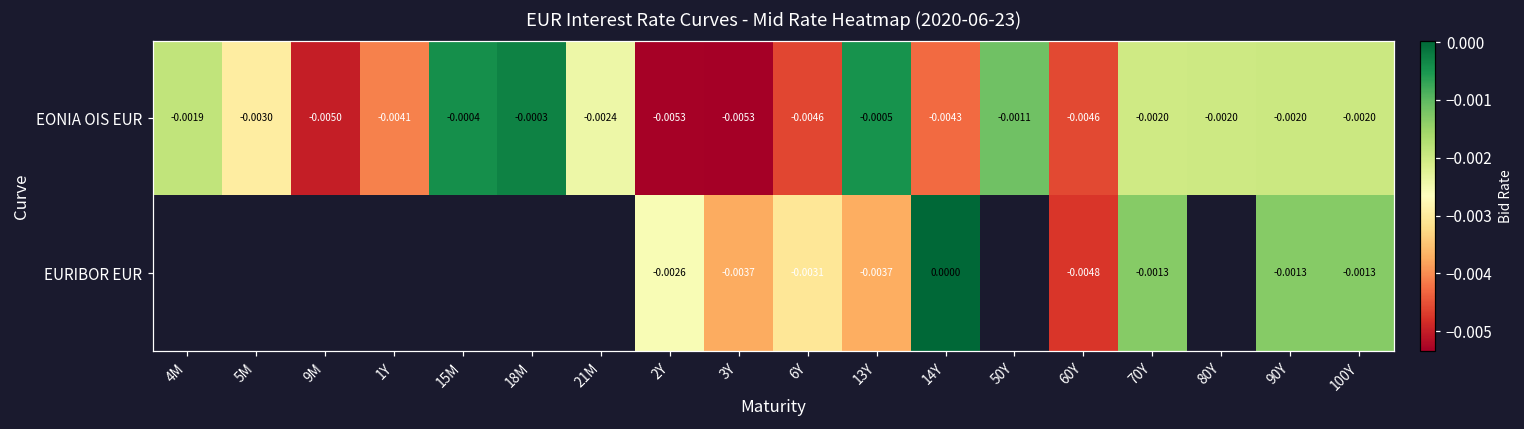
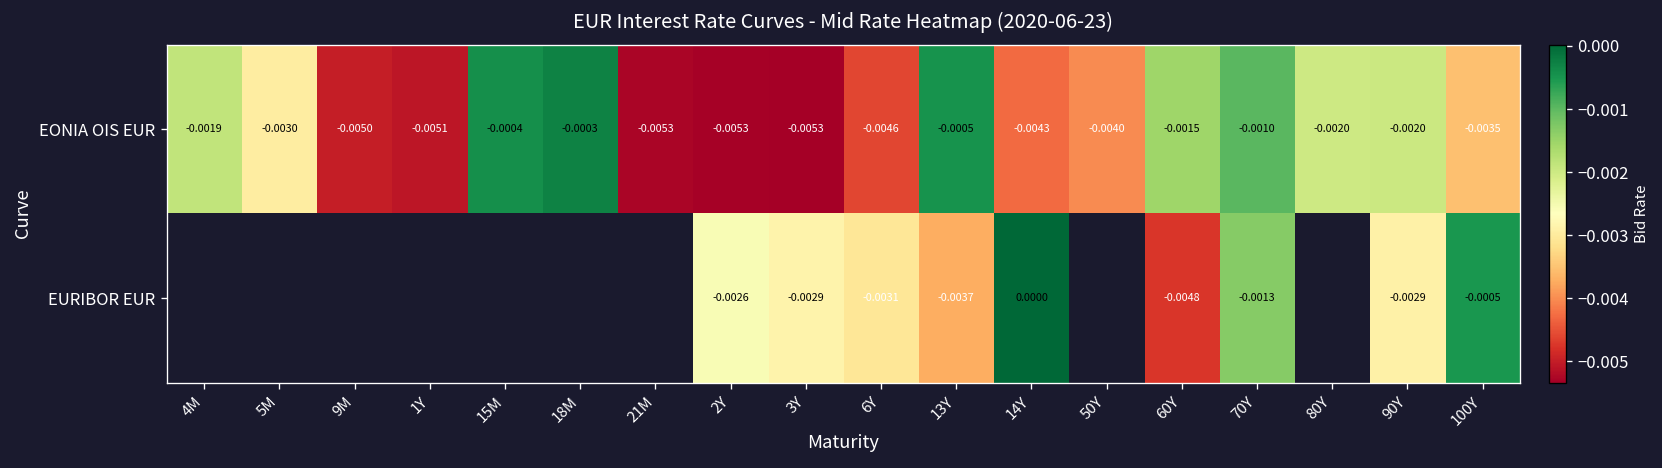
EONIA OIS EUR, 1Y: -0.0041 -> -0.0051
EONIA OIS EUR, 21M: -0.0024 -> -0.0053
EONIA OIS EUR, 50Y: -0.0011 -> -0.0040
EONIA OIS EUR, 60Y: -0.0046 -> -0.0015
EONIA OIS EUR, 70Y: -0.0020 -> -0.0010
EONIA OIS EUR, 100Y: -0.0020 -> -0.0035
EURIBOR EUR, 3Y: -0.0037 -> -0.0029
EURIBOR EUR, 90Y: -0.0013 -> -0.0029
EURIBOR EUR, 100Y: -0.0013 -> -0.0005
